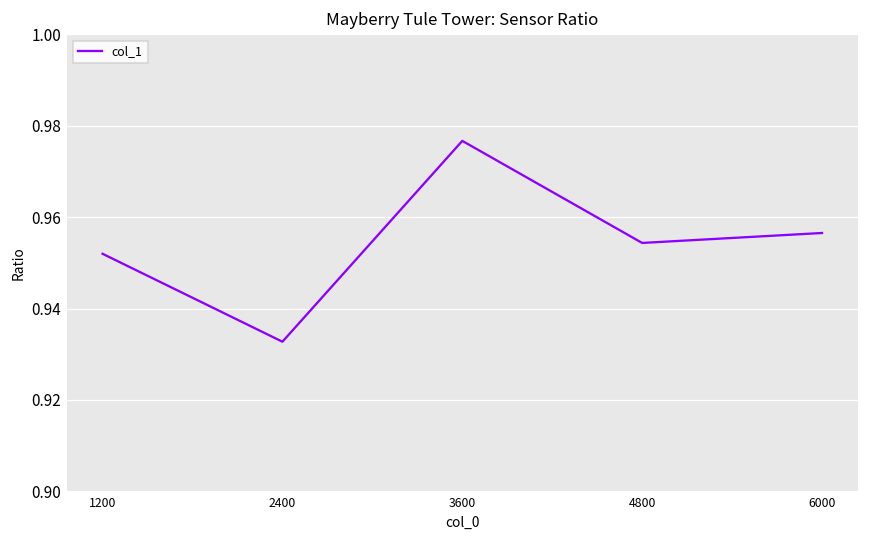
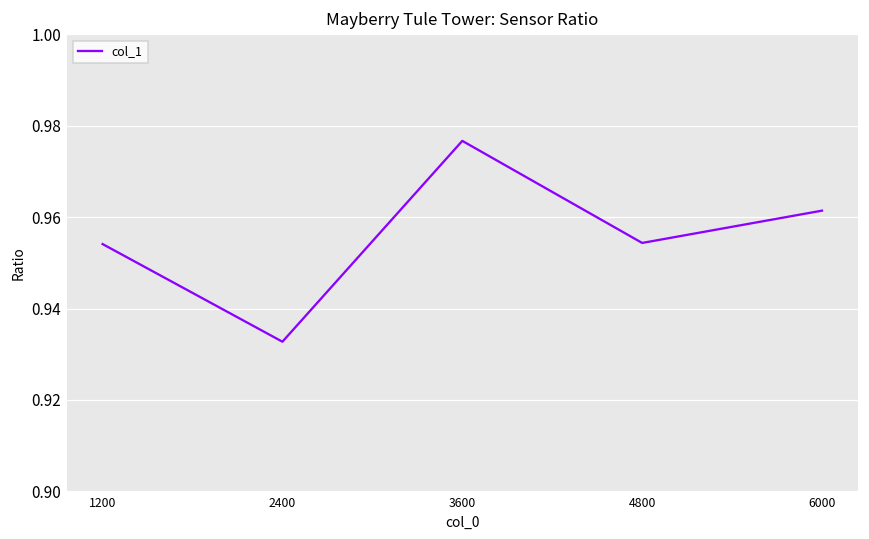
1200: 0.952 -> 0.954
6000: 0.957 -> 0.961
